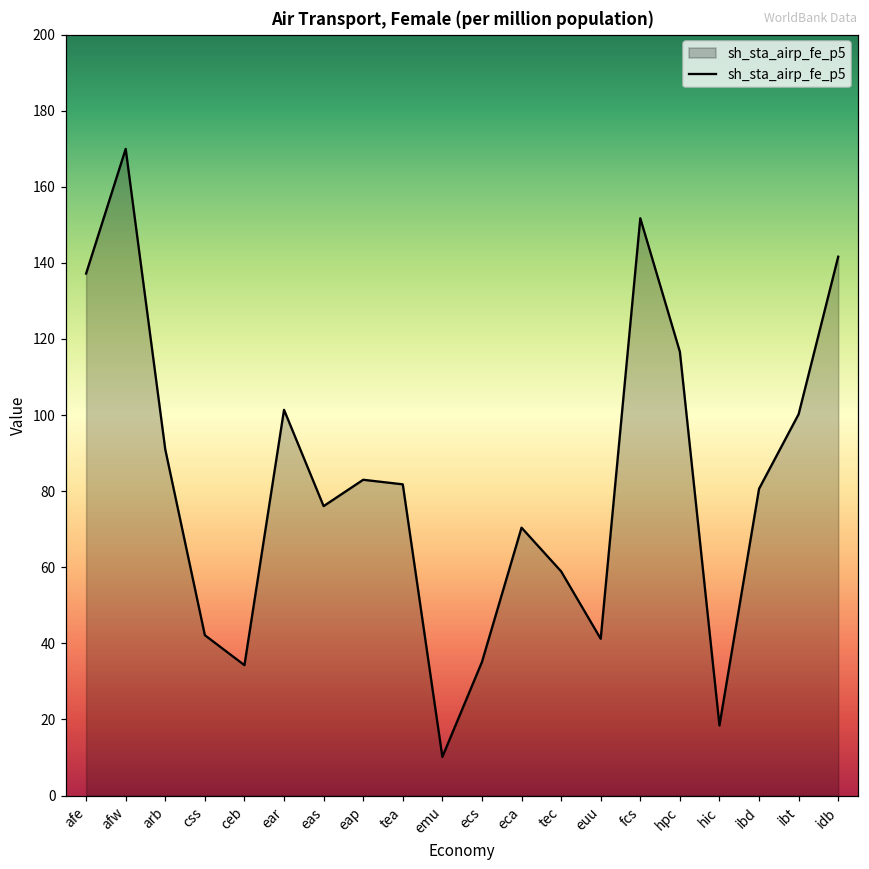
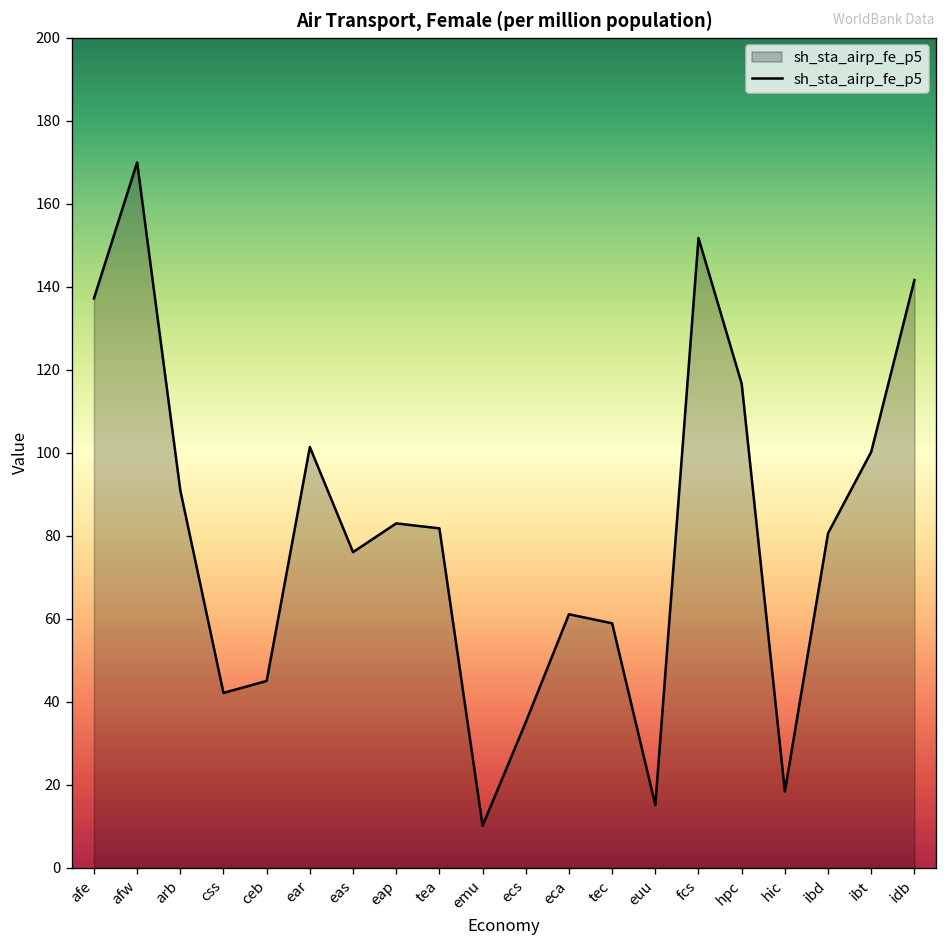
ceb: 34 -> 45
eca: 70 -> 61
euu: 41 -> 15
